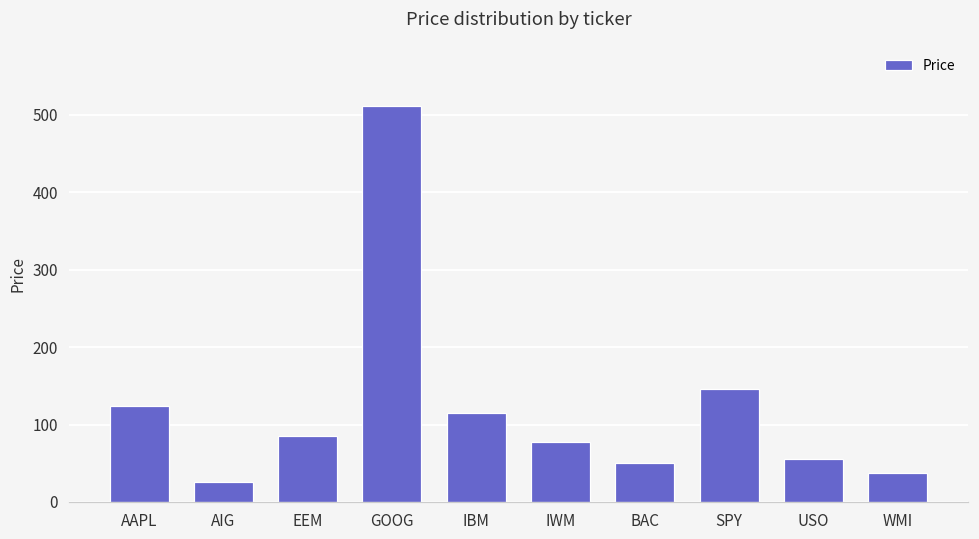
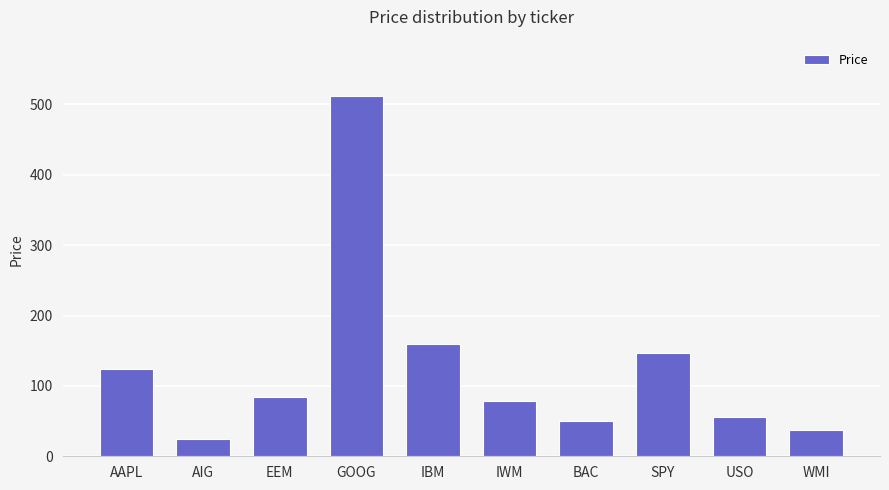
IBM: 120 -> 160
